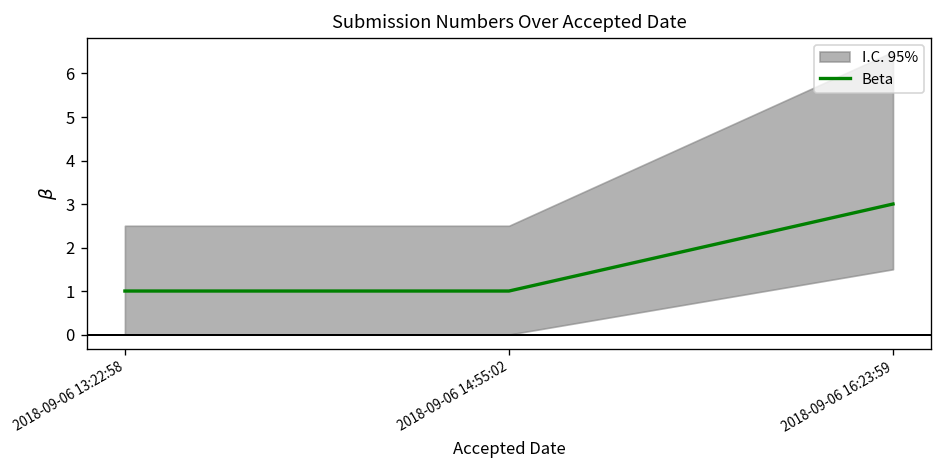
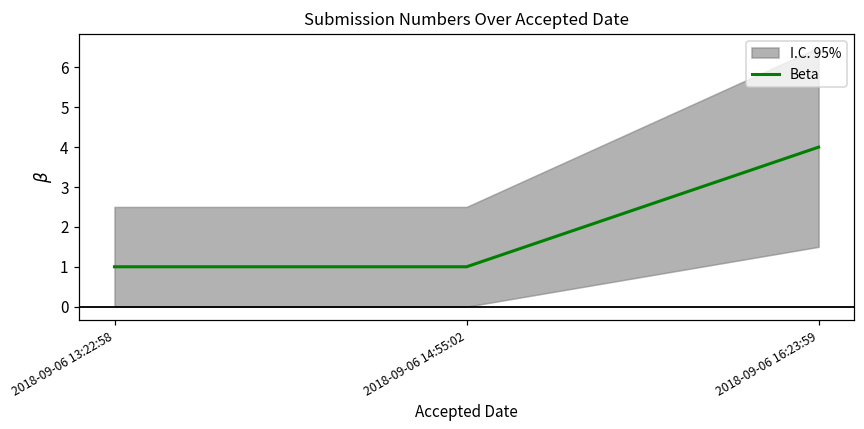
Beta, 2018-09-06 16:23:59: 3 -> 4
